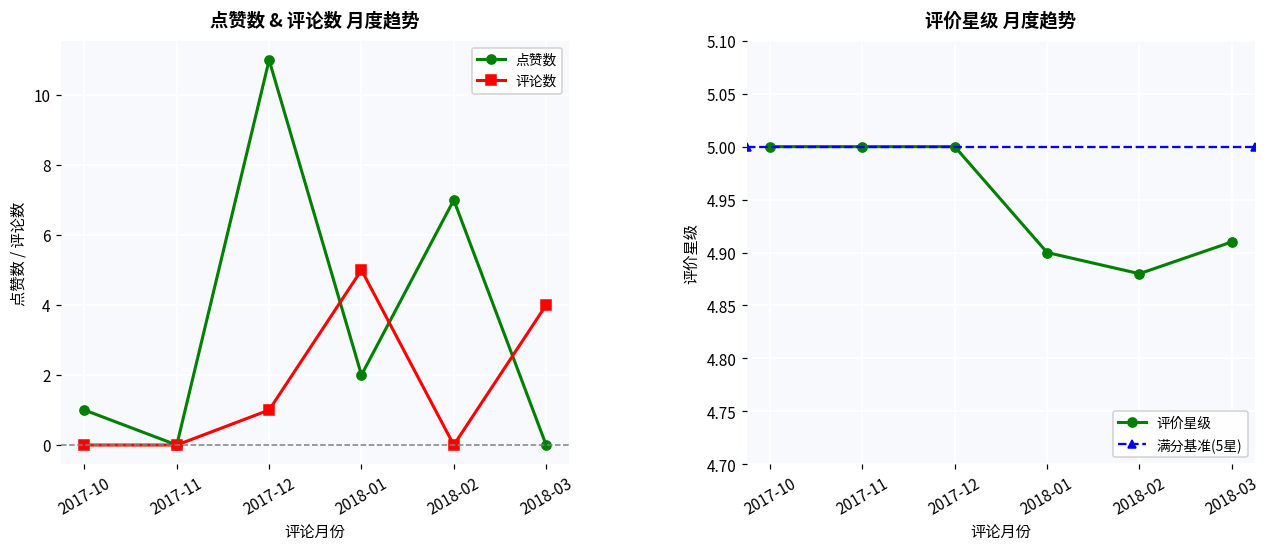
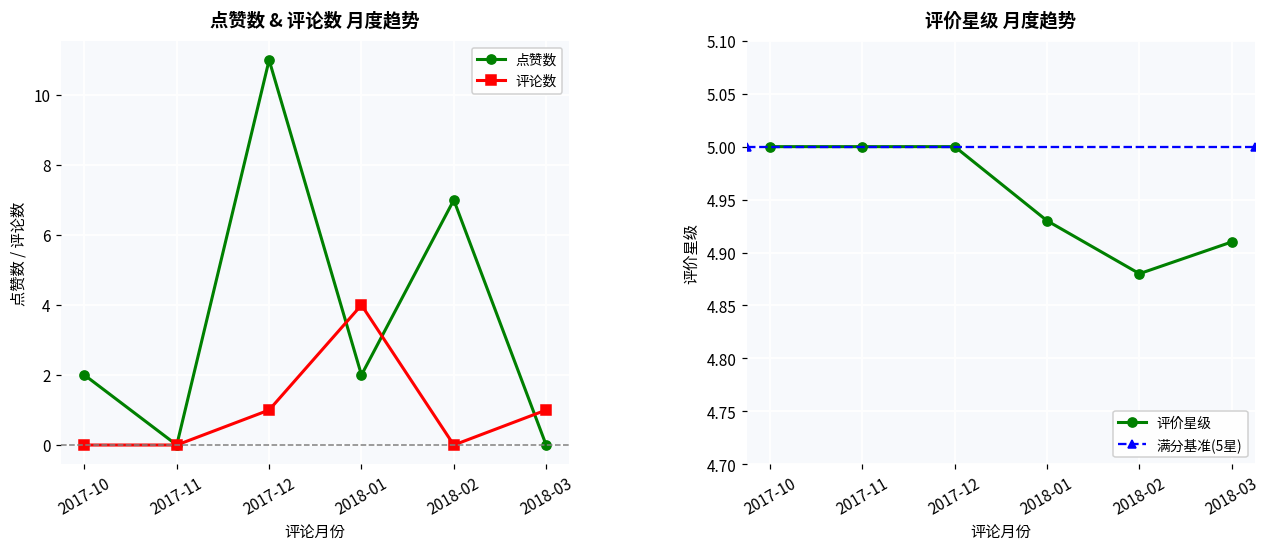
点赞数 & 评论数 月度趋势, 点赞数, 2017-10: 1 -> 2
点赞数 & 评论数 月度趋势, 评论数, 2018-01: 5 -> 4
点赞数 & 评论数 月度趋势, 评论数, 2018-03: 4 -> 1
评价星级 月度趋势, 2018-01: 4.90 -> 4.93
